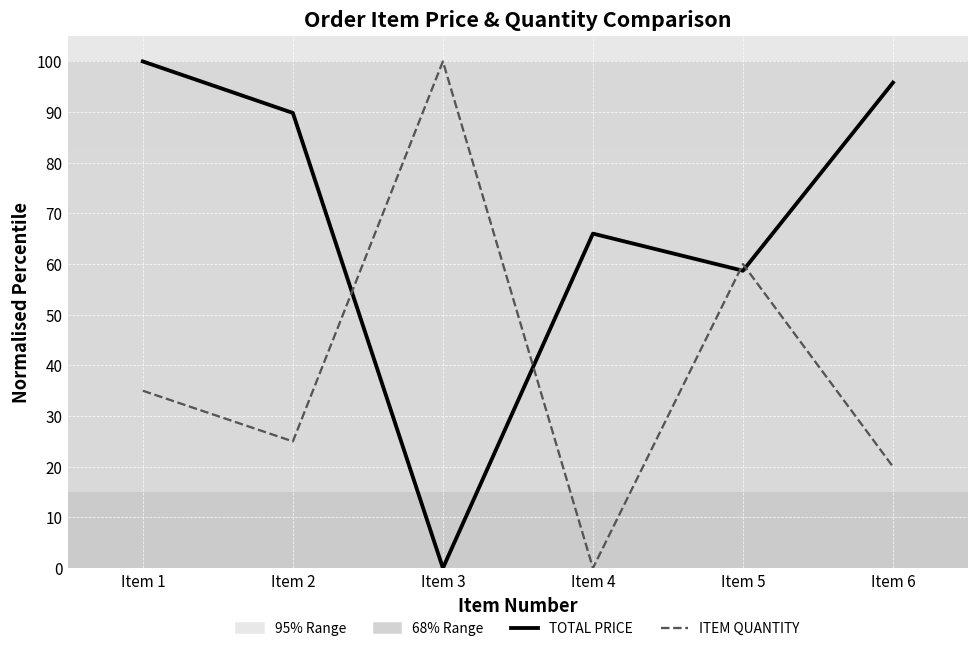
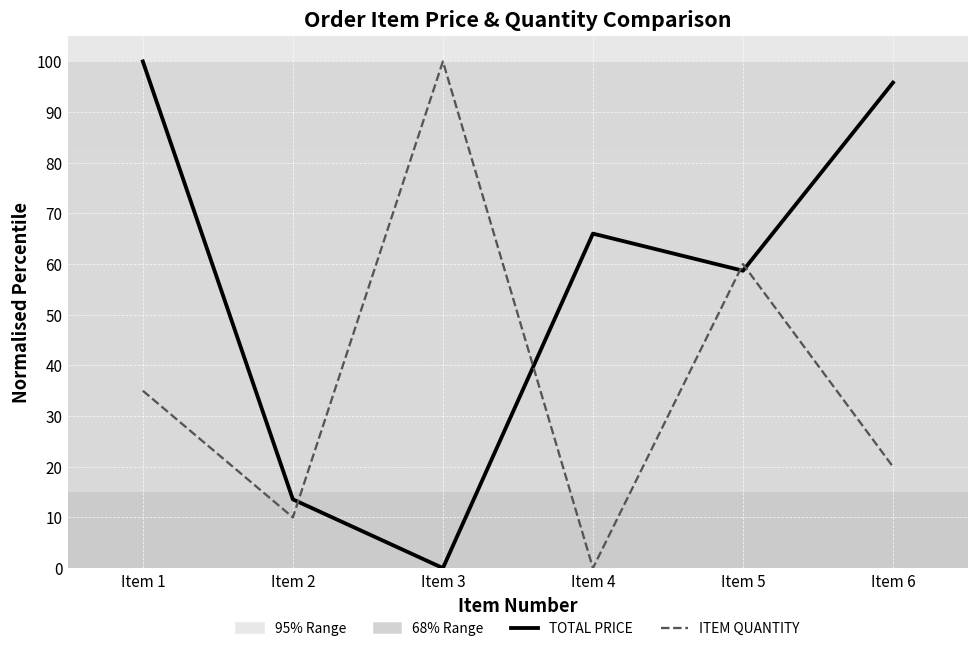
TOTAL PRICE, Item 2: 90 -> 14
ITEM QUANTITY, Item 2: 25 -> 10
